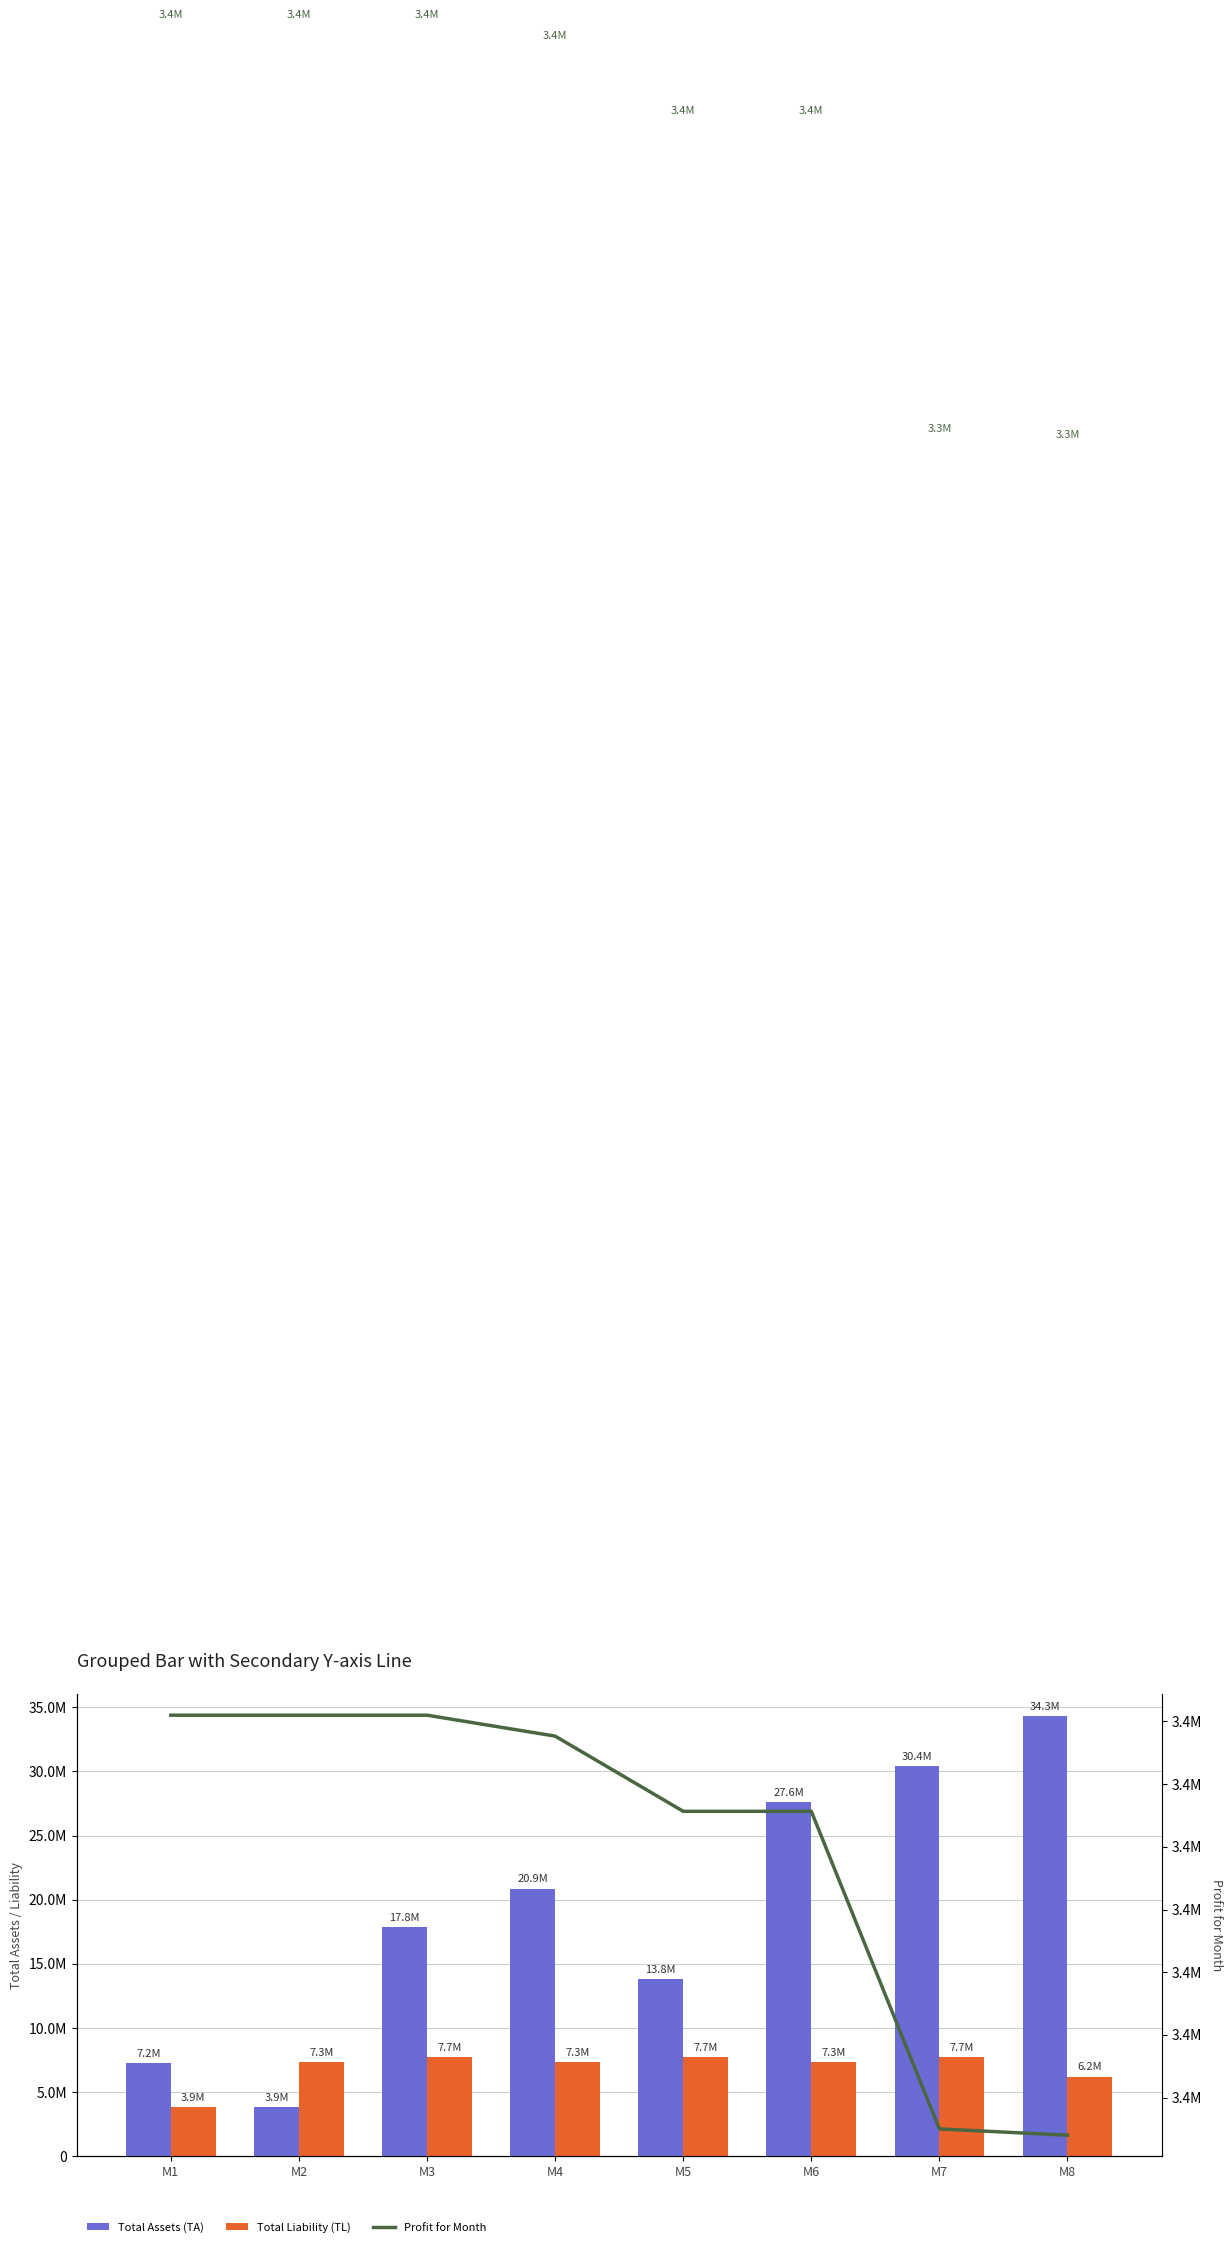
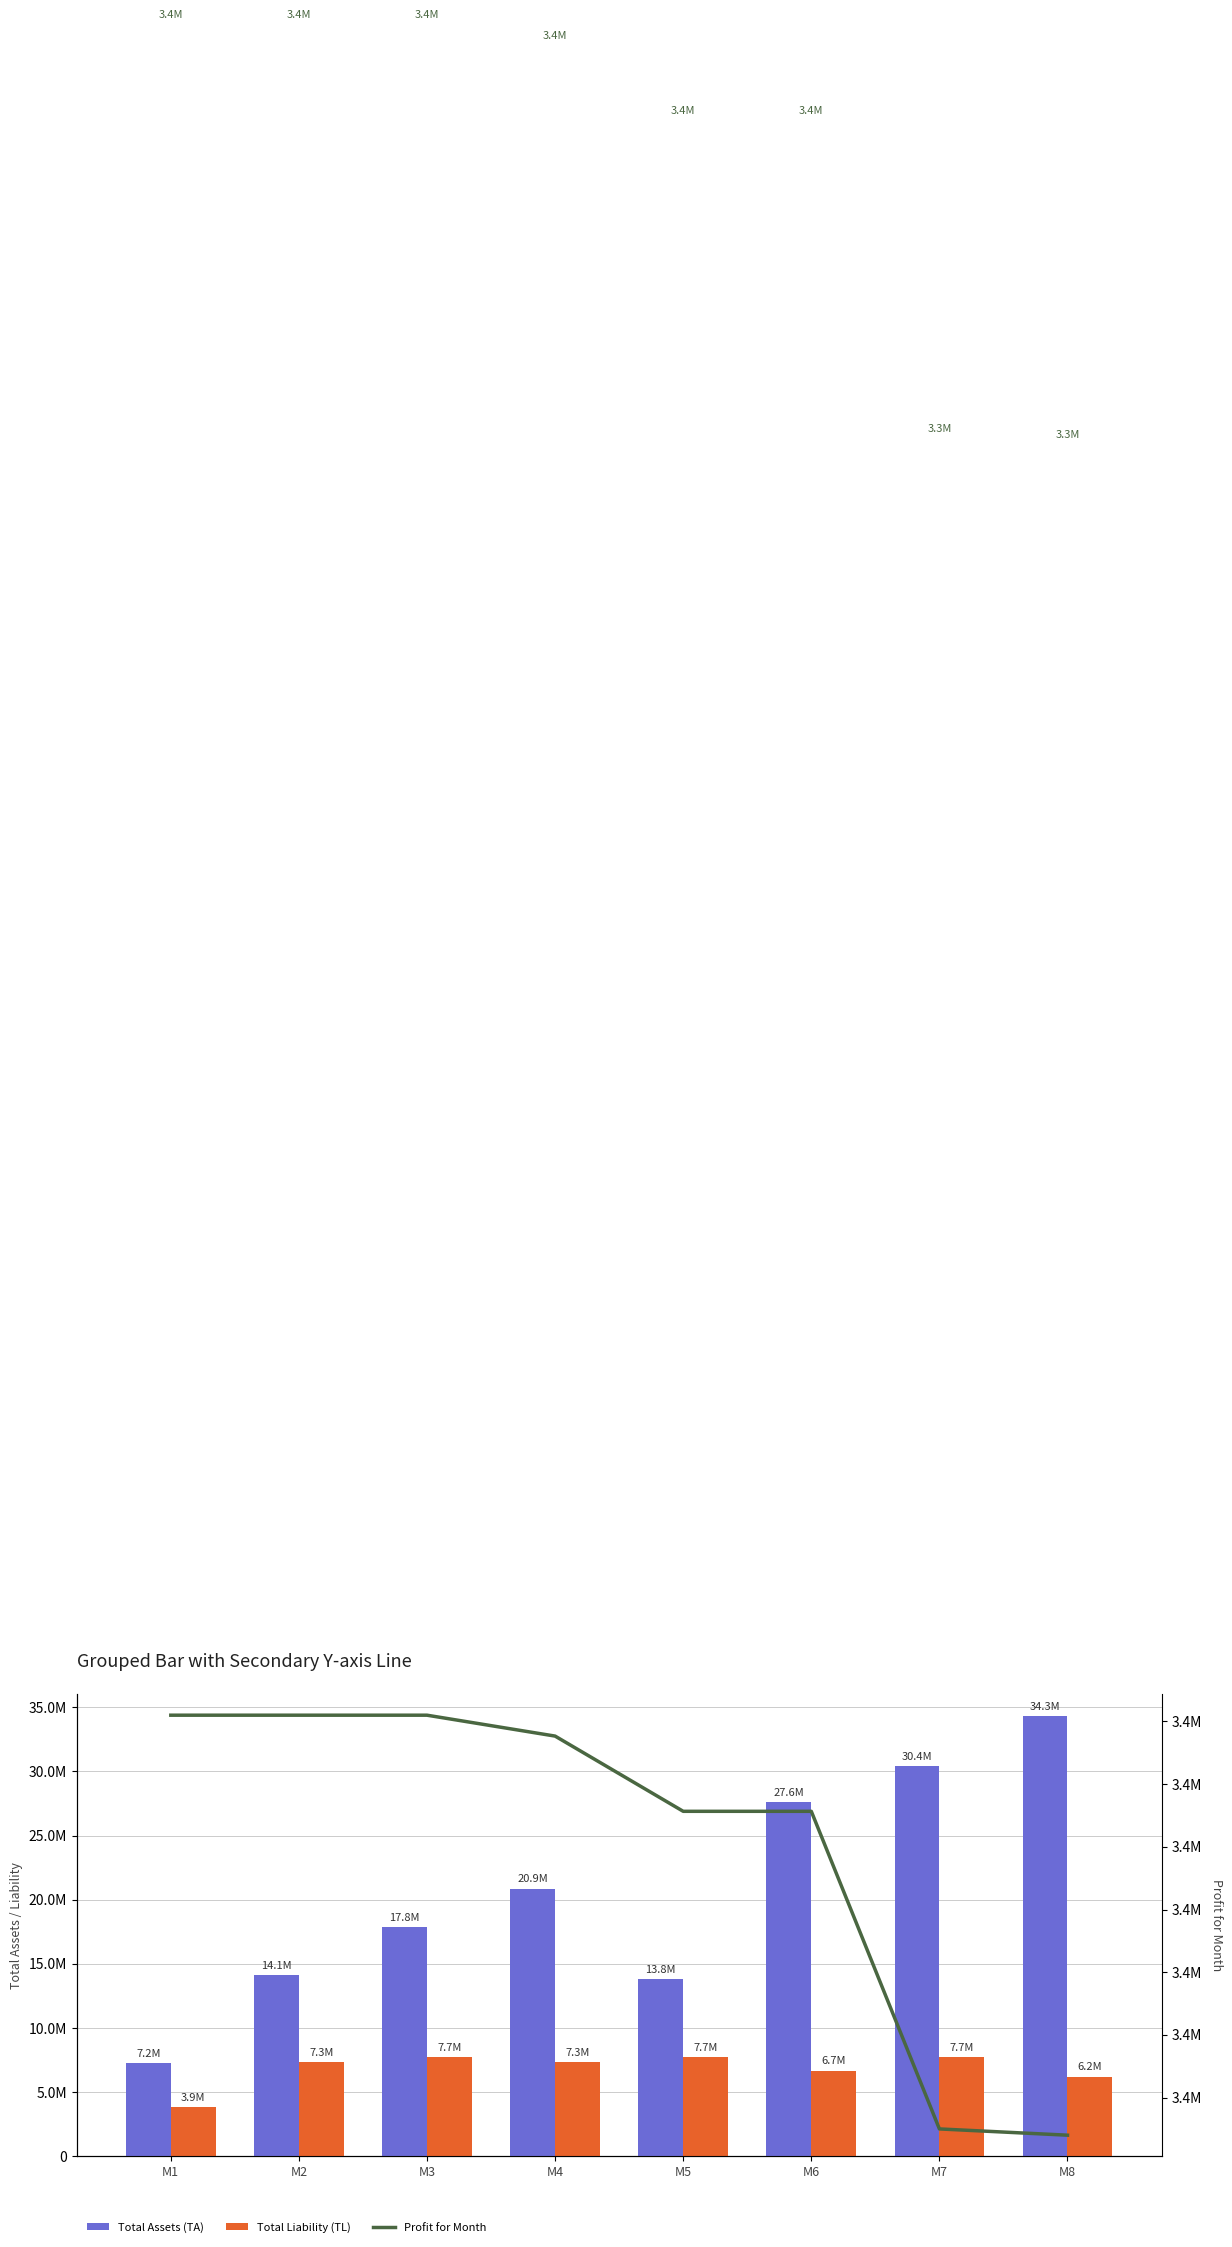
Total Assets (TA), M2: 3.9M -> 14.1M
Total Liability (TL), M6: 7.3M -> 6.7M
